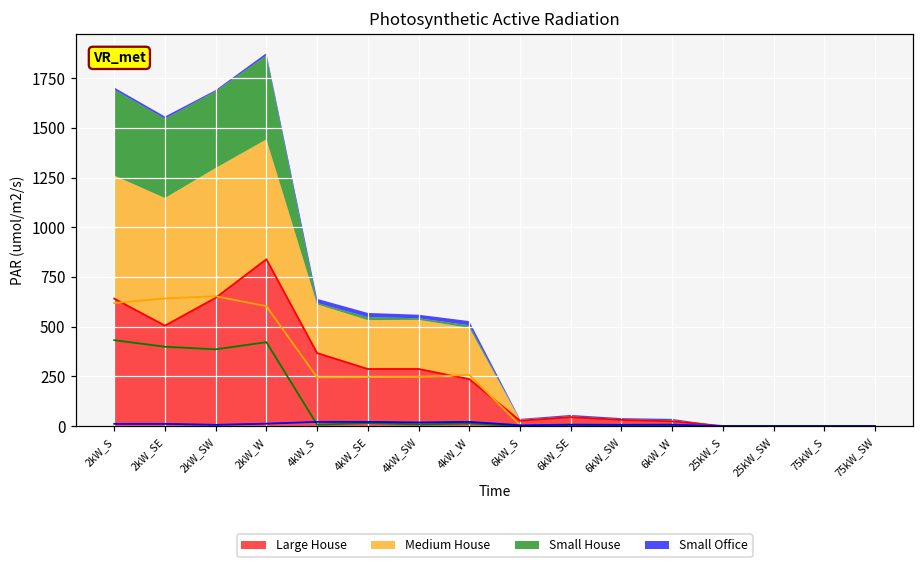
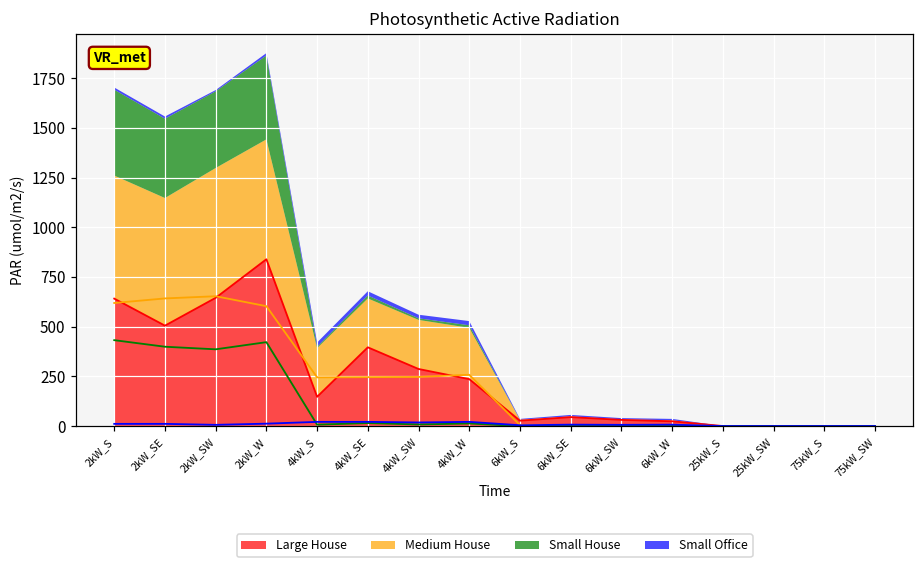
Large House, 4kW_S: 370 -> 150
Large House, 4kW_SE: 290 -> 400
